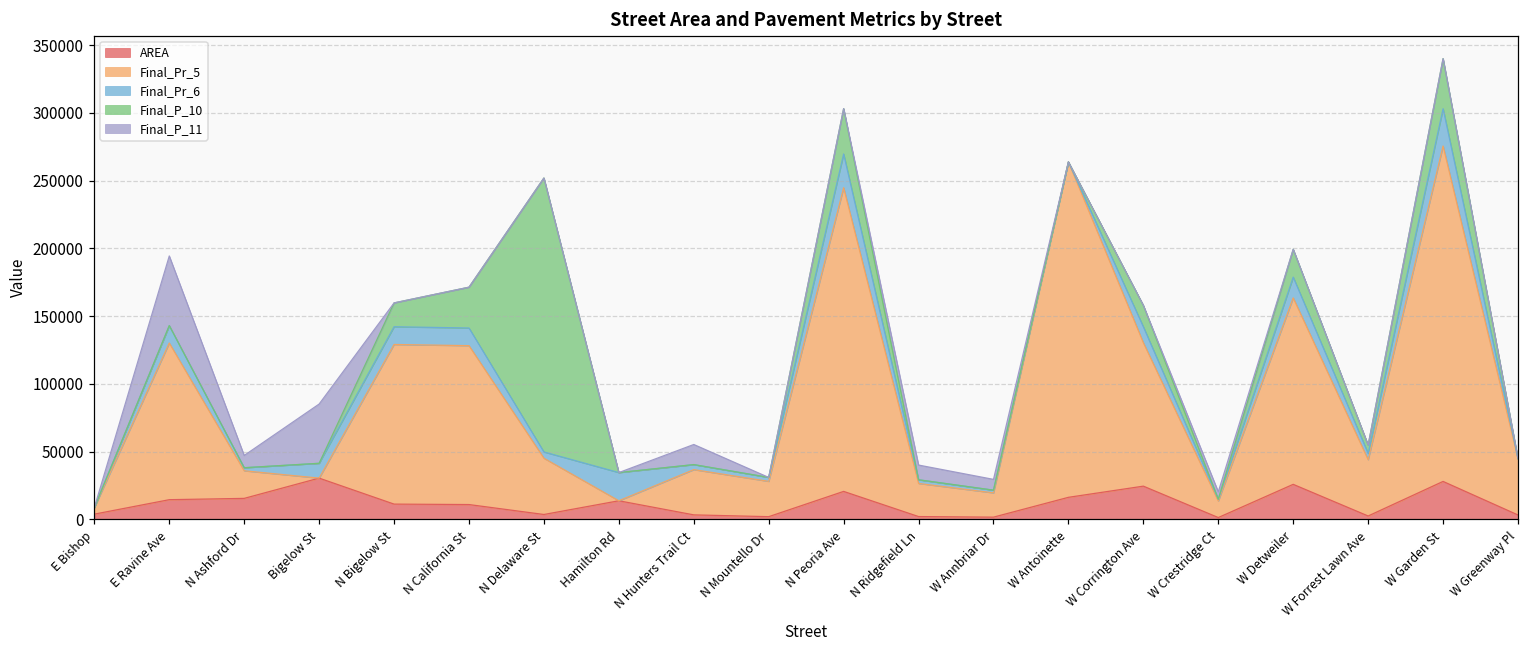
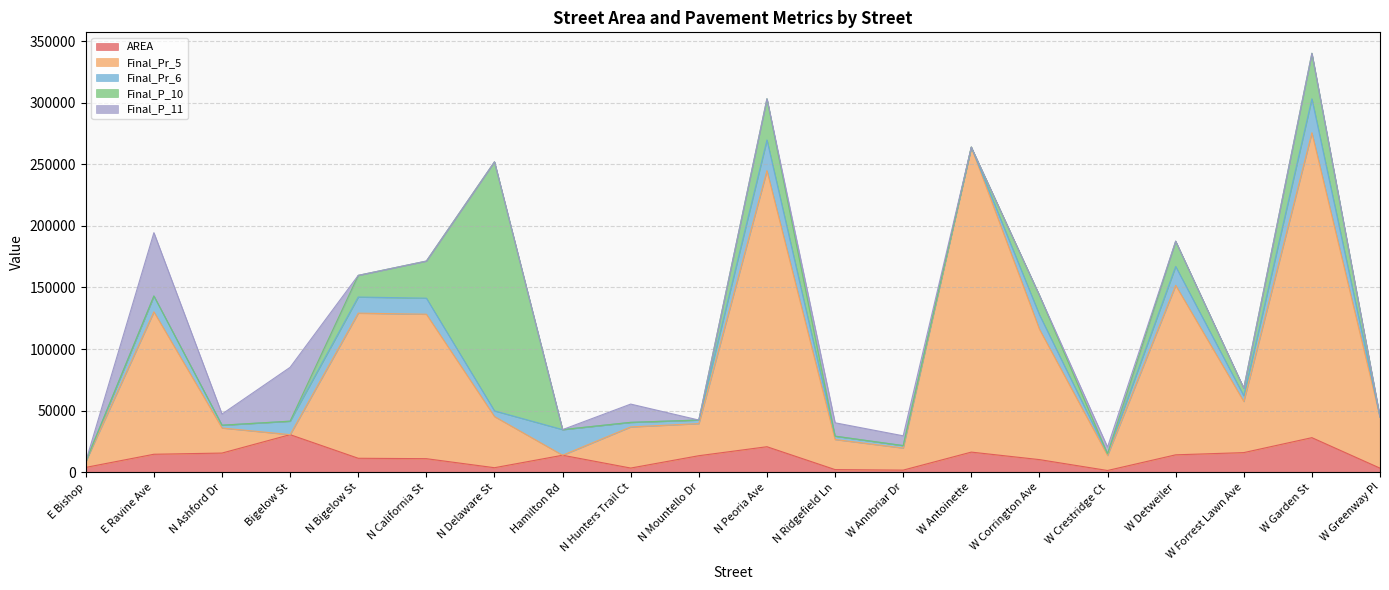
AREA, N Mountello Dr: 2000 -> 13000
AREA, W Corrington Ave: 25000 -> 10000
AREA, W Detweiler: 26000 -> 14000
AREA, W Forrest Lawn Ave: 3000 -> 16000
